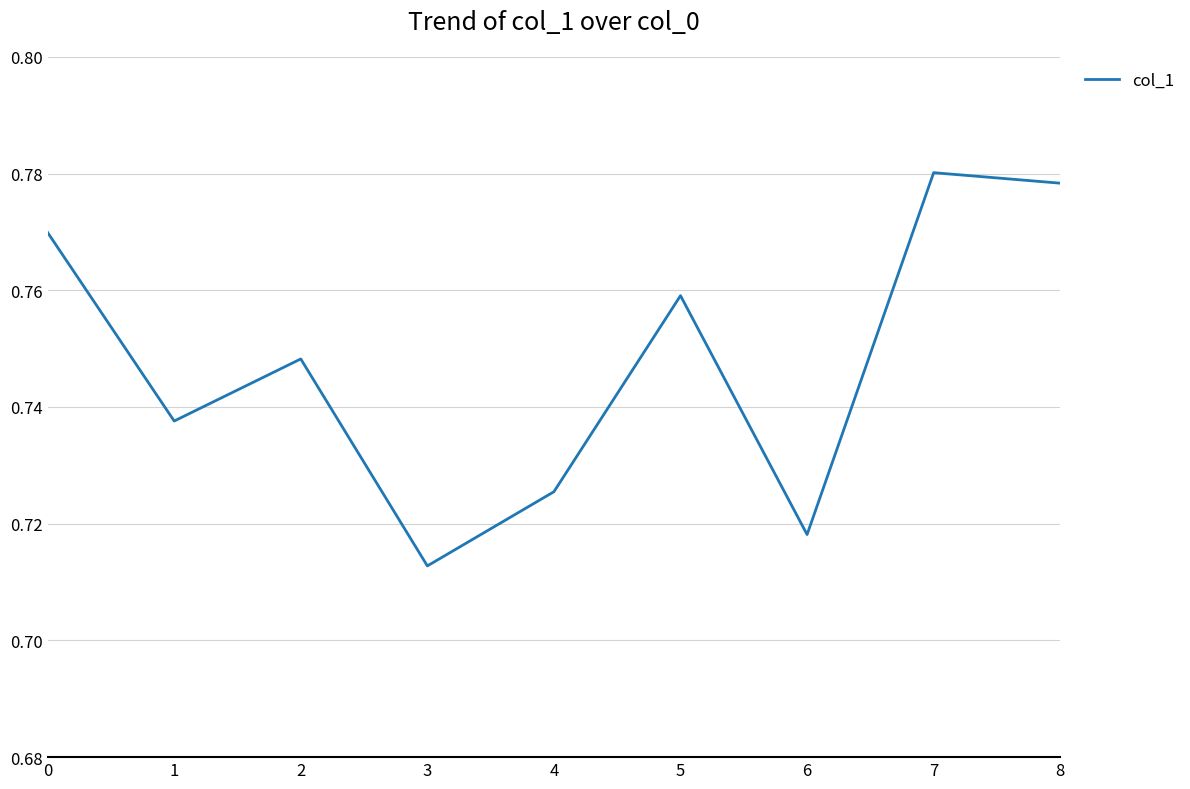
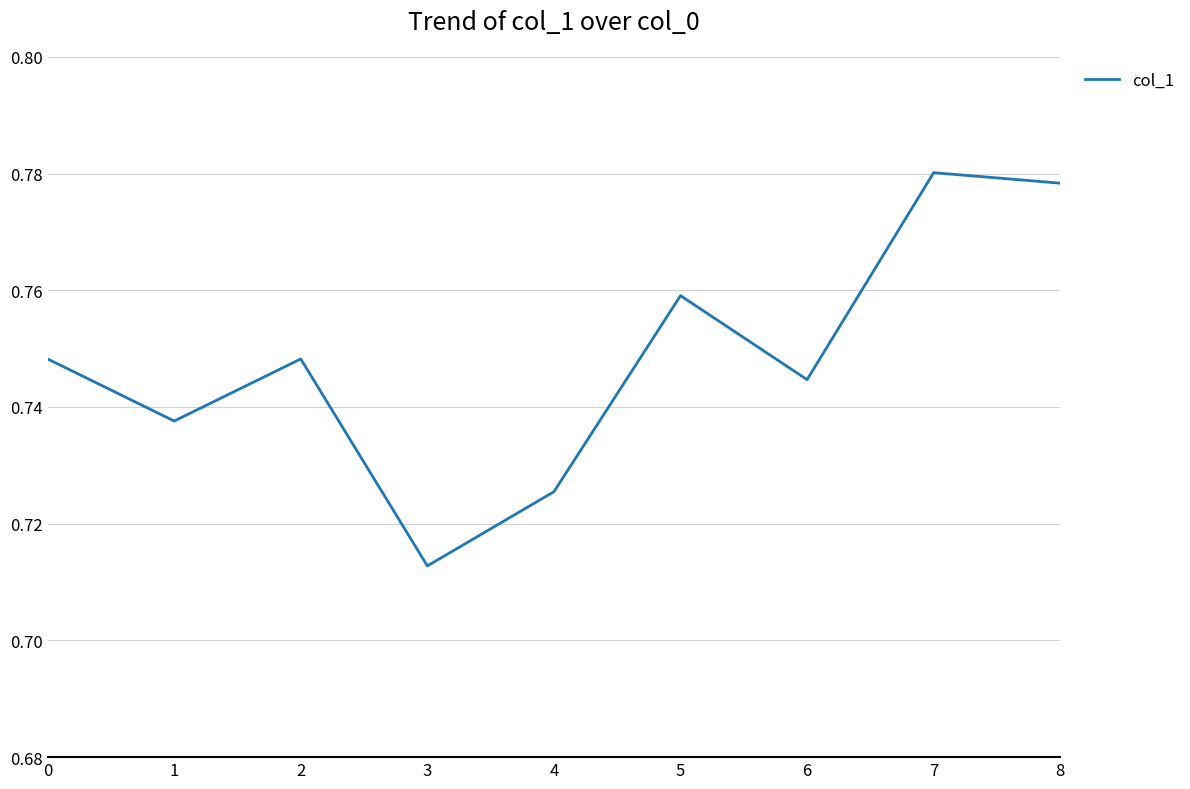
0: 0.770 -> 0.748
6: 0.718 -> 0.745
